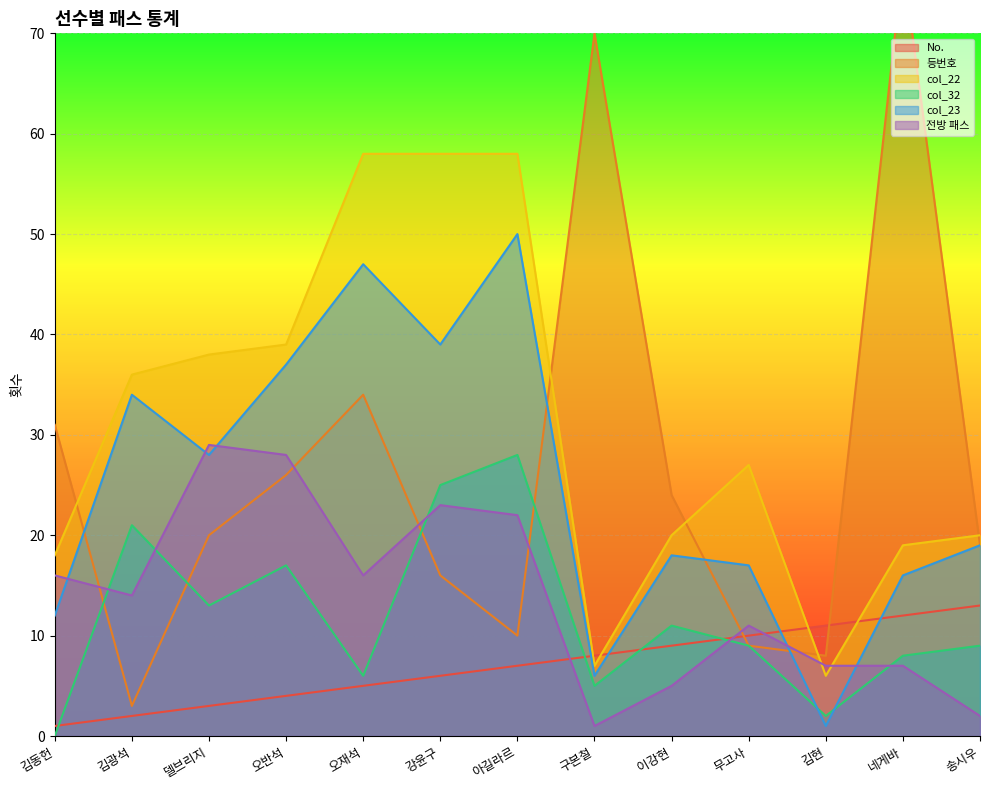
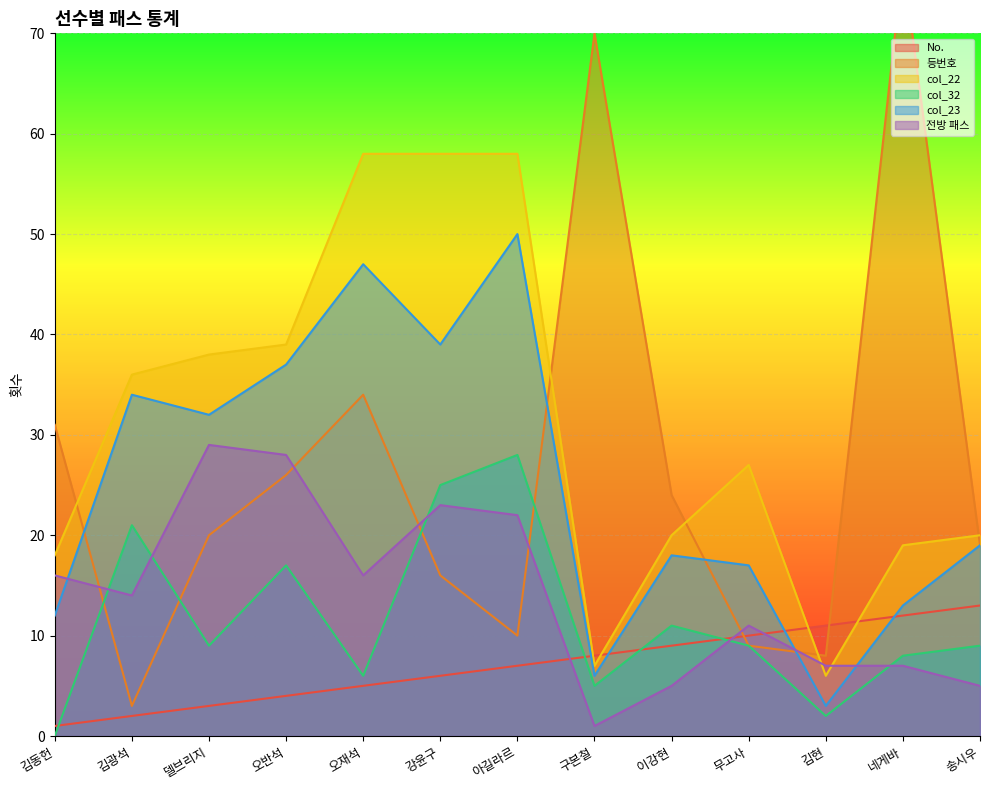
col_32, 델브리지: 13 -> 9
col_23, 델브리지: 28 -> 32
col_23, 김현: 1 -> 3
col_23, 네게바: 16 -> 13
전방 패스, 송시우: 2 -> 5
